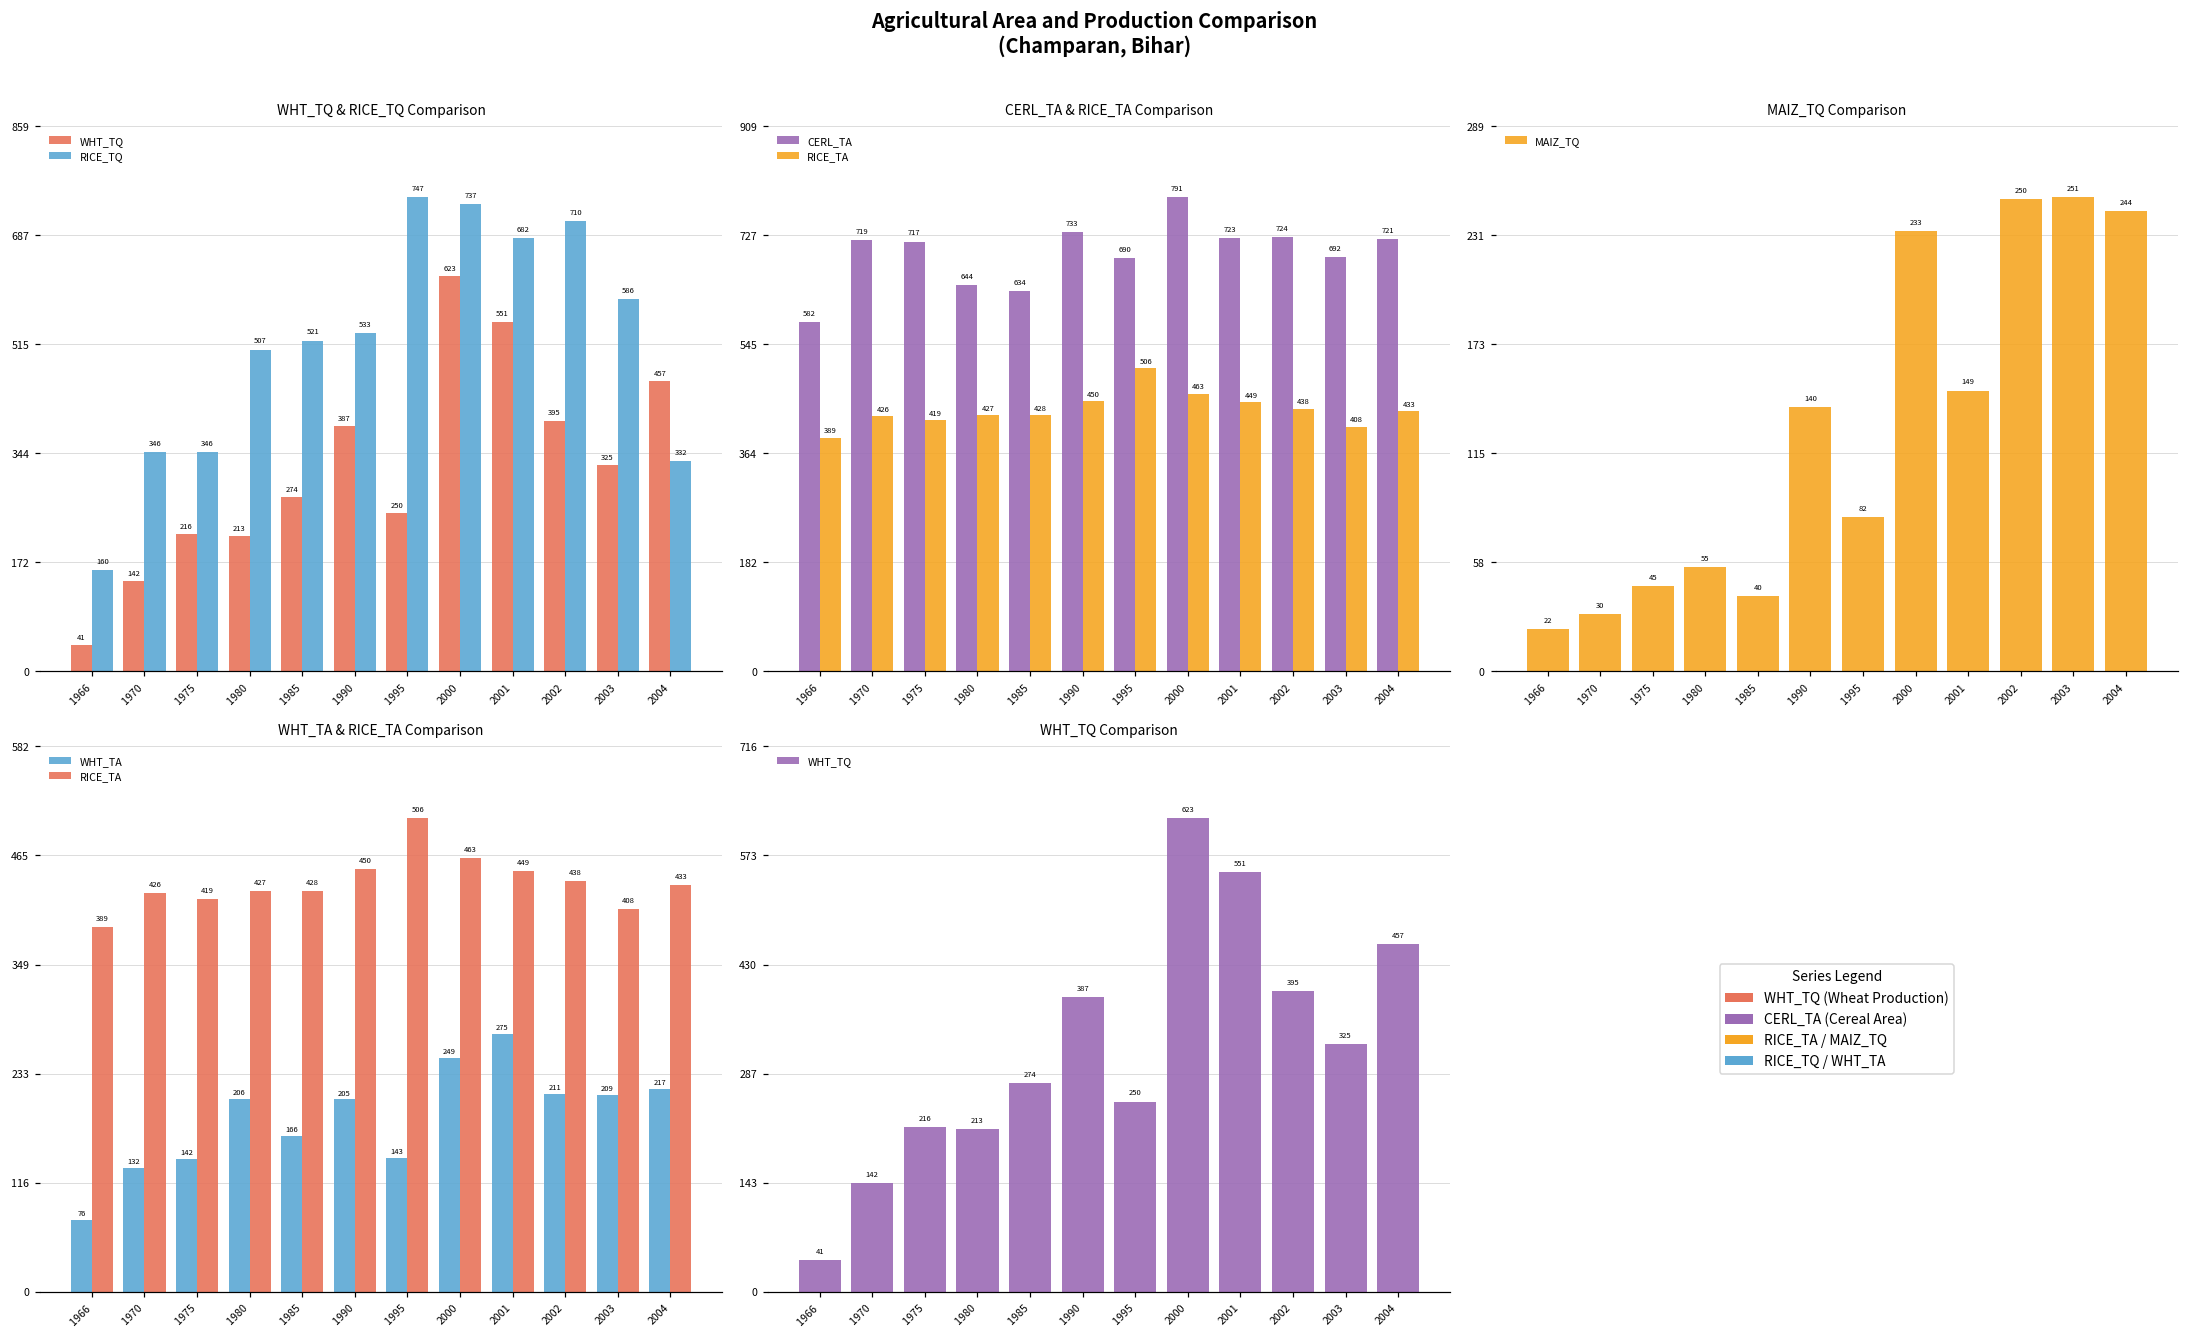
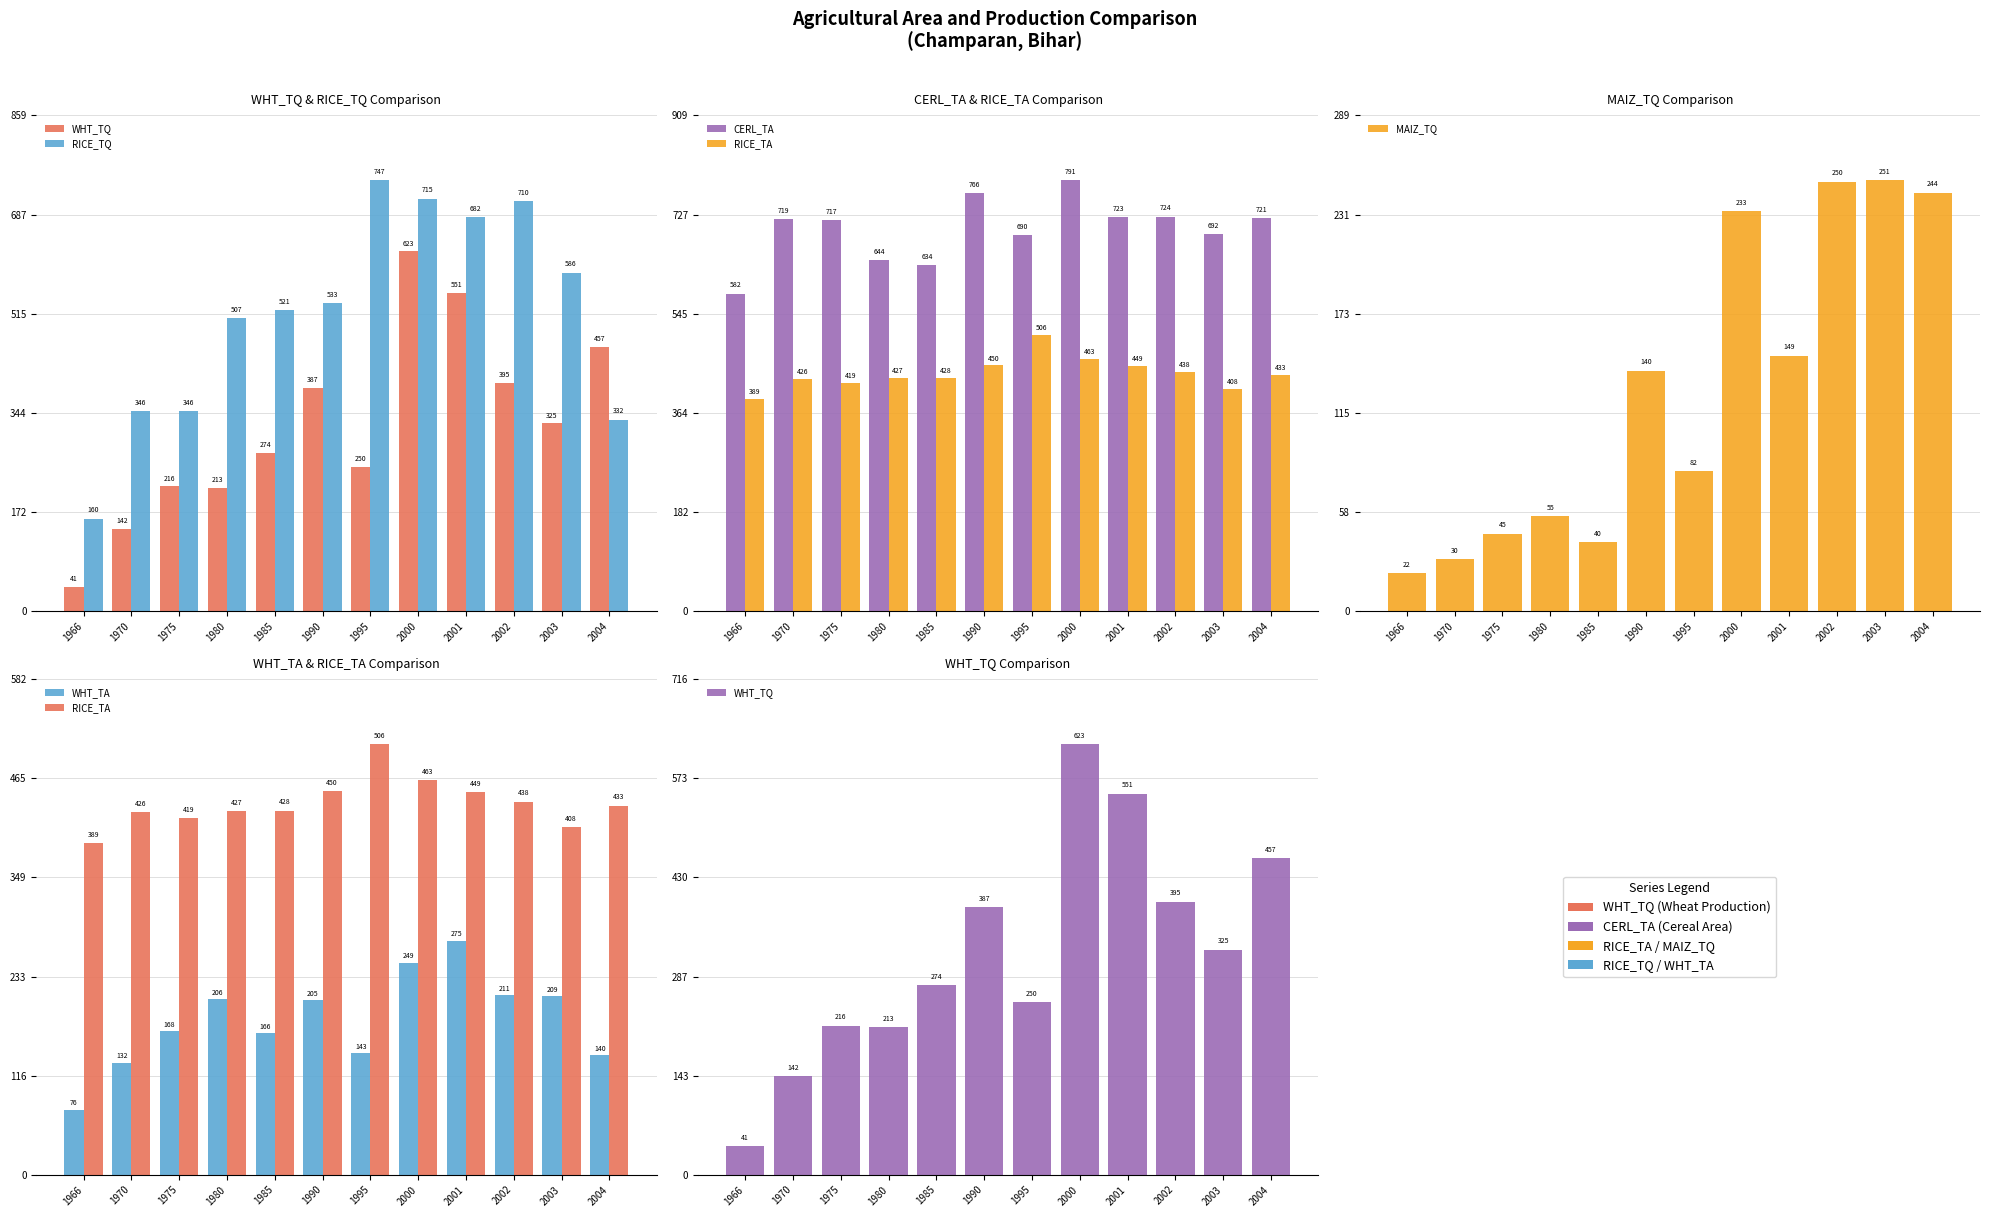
WHT_TQ & RICE_TQ Comparison, RICE_TQ, 2000: 737 -> 715
CERL_TA & RICE_TA Comparison, CERL_TA, 1990: 733 -> 766
WHT_TA & RICE_TA Comparison, WHT_TA, 1975: 142 -> 168
WHT_TA & RICE_TA Comparison, WHT_TA, 2004: 217 -> 140
